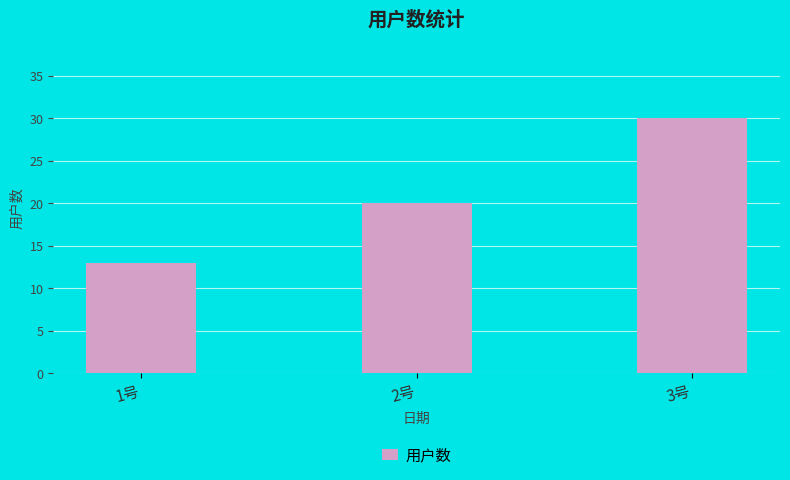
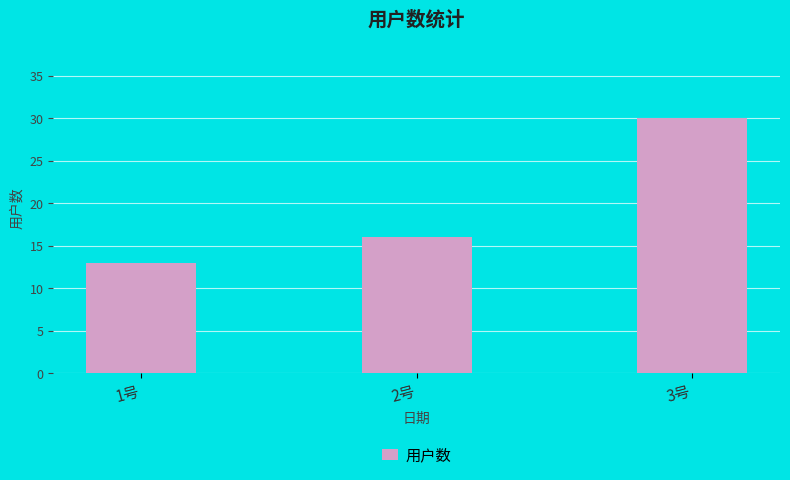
2号: 20 -> 16
